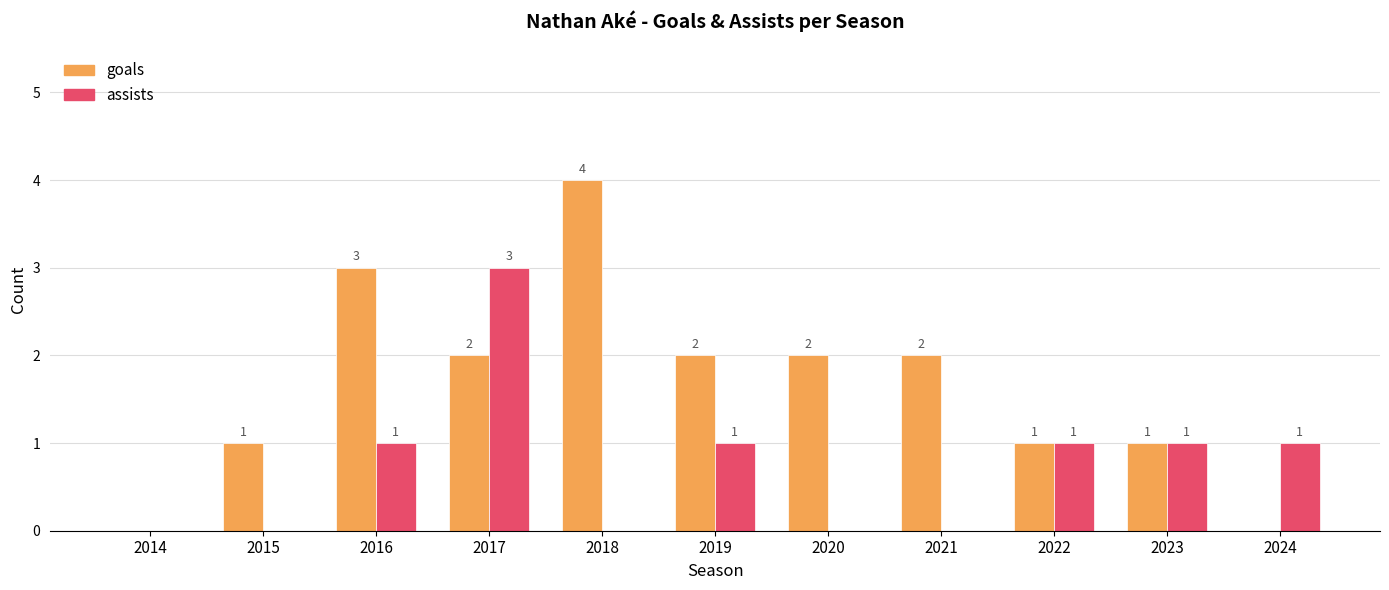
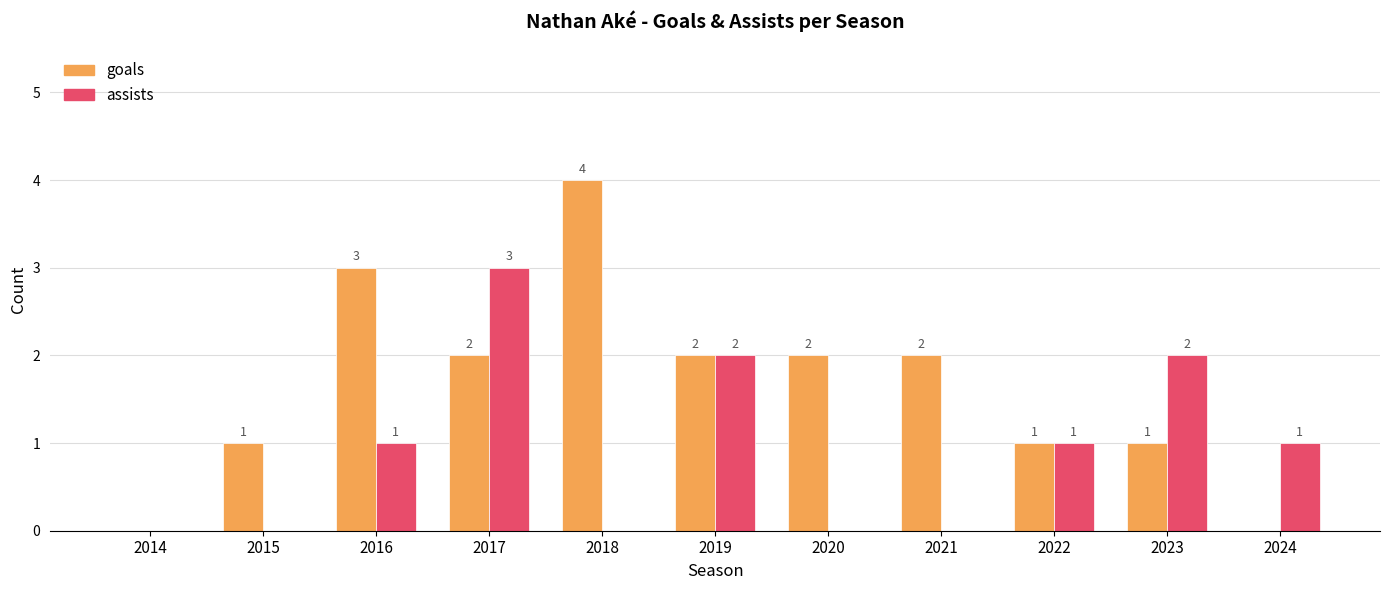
assists, 2019: 1 -> 2
assists, 2023: 1 -> 2
